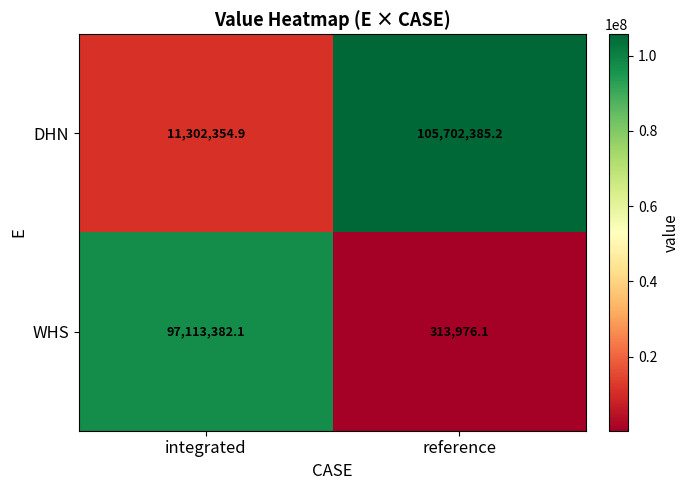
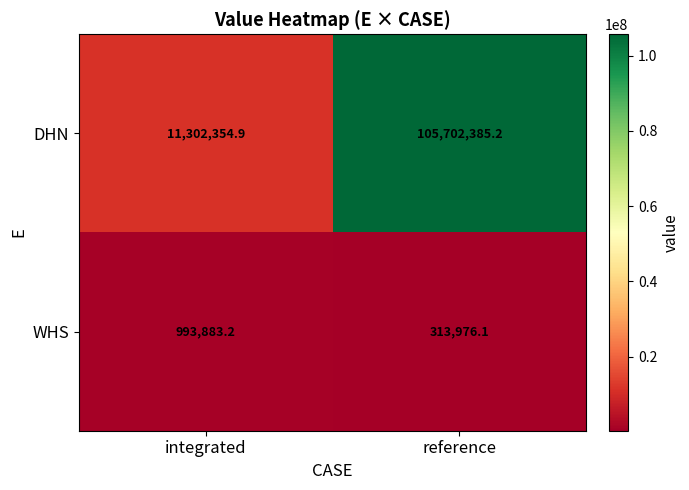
WHS, integrated: 97,113,382.1 -> 993,883.2
